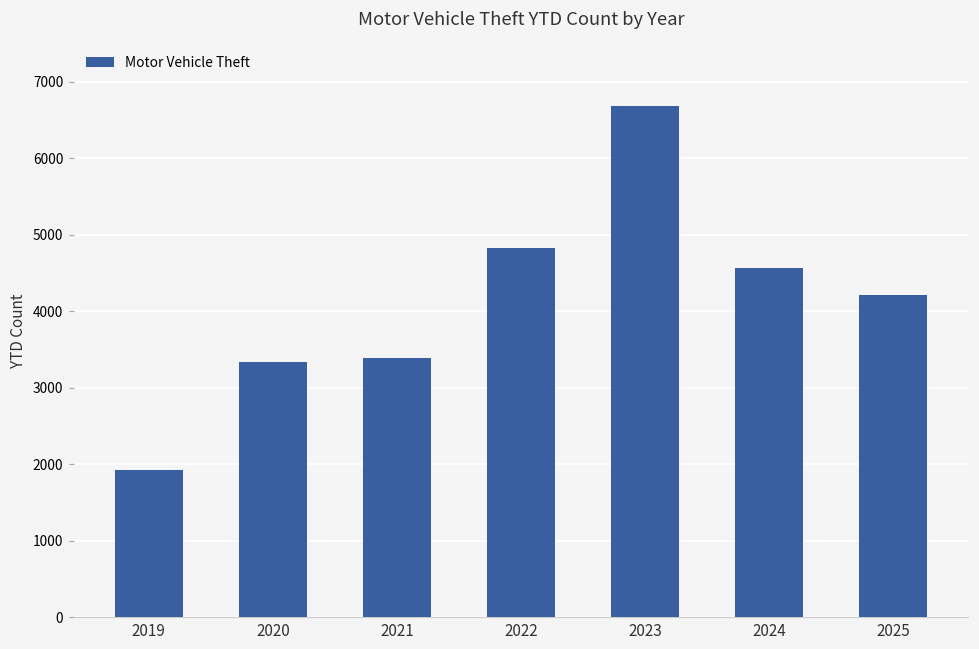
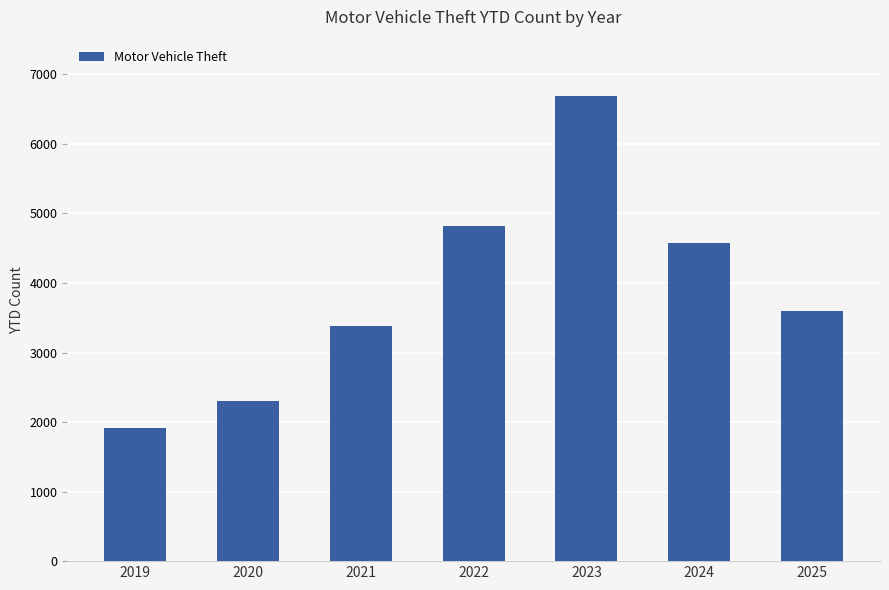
2020: 3300 -> 2300
2025: 4200 -> 3600
